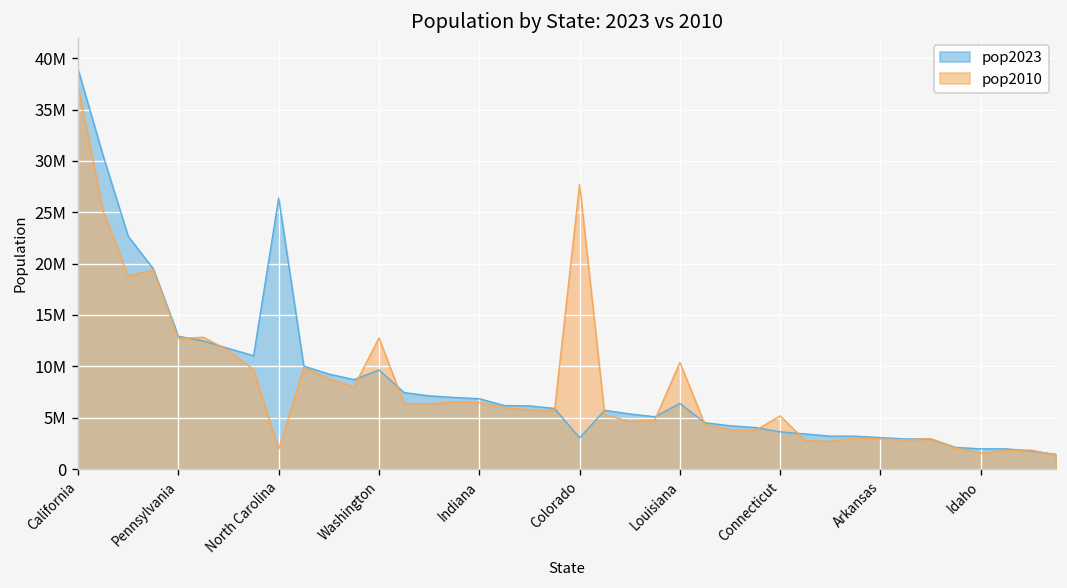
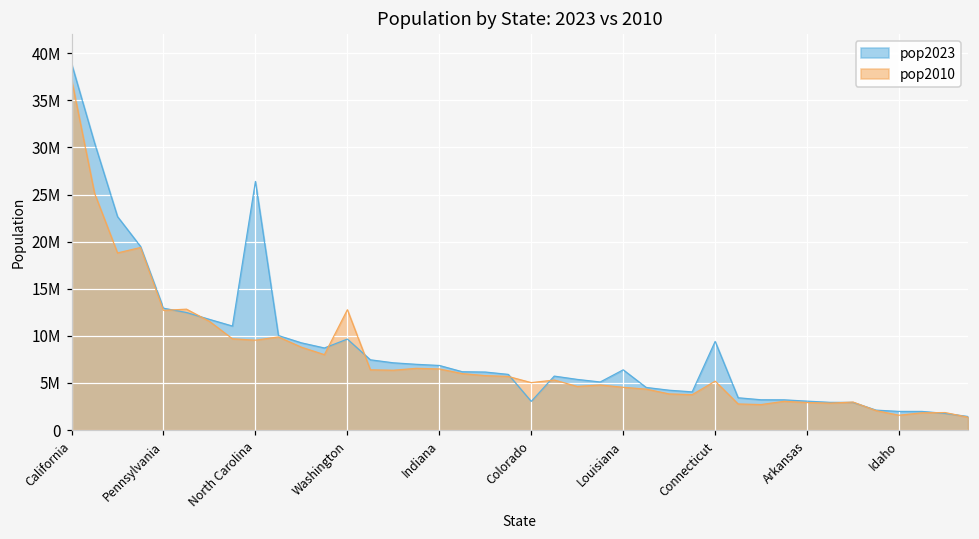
pop2010, North Carolina: 2000000 -> 10000000
pop2010, Colorado: 28000000 -> 5000000
pop2010, Louisiana: 10000000 -> 5000000
pop2023, Connecticut: 4000000 -> 9000000
